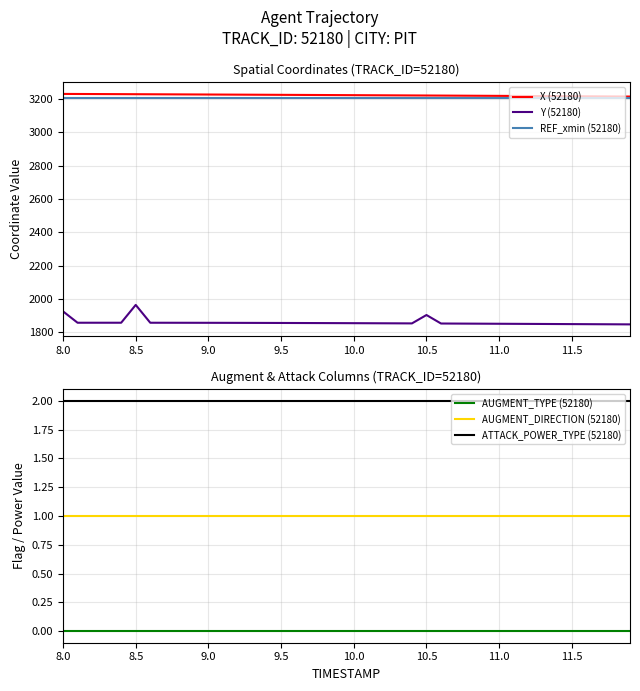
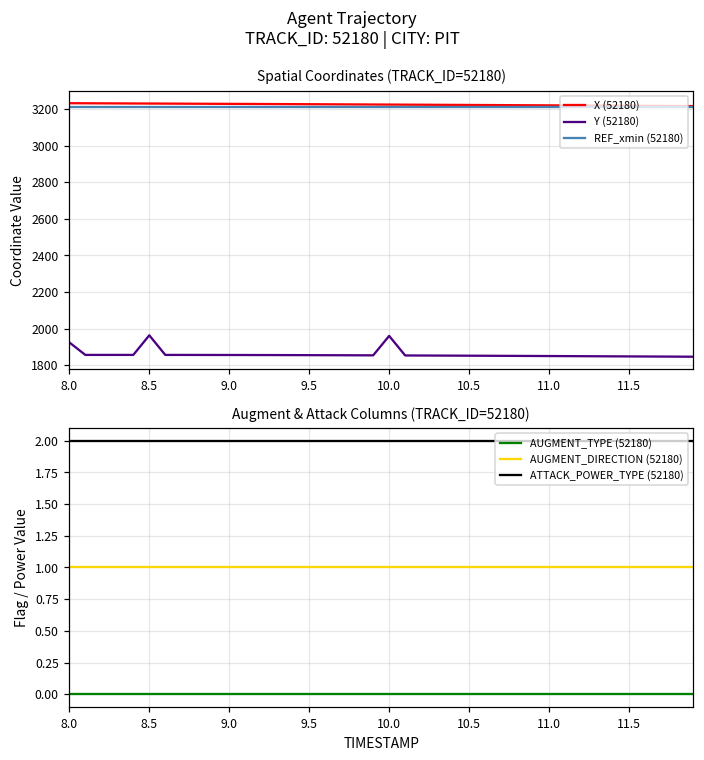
Spatial Coordinates (TRACK_ID=52180), Y (52180), 10.0: 1850 -> 1960
Spatial Coordinates (TRACK_ID=52180), Y (52180), 10.5: 1900 -> 1850
